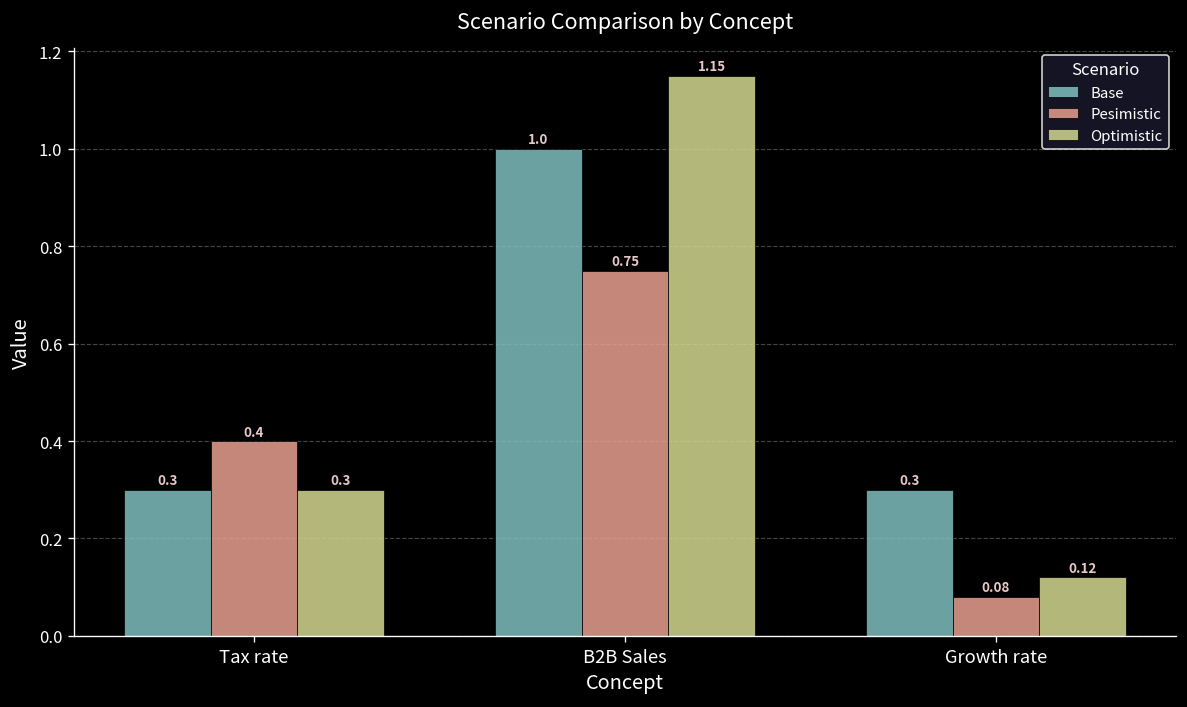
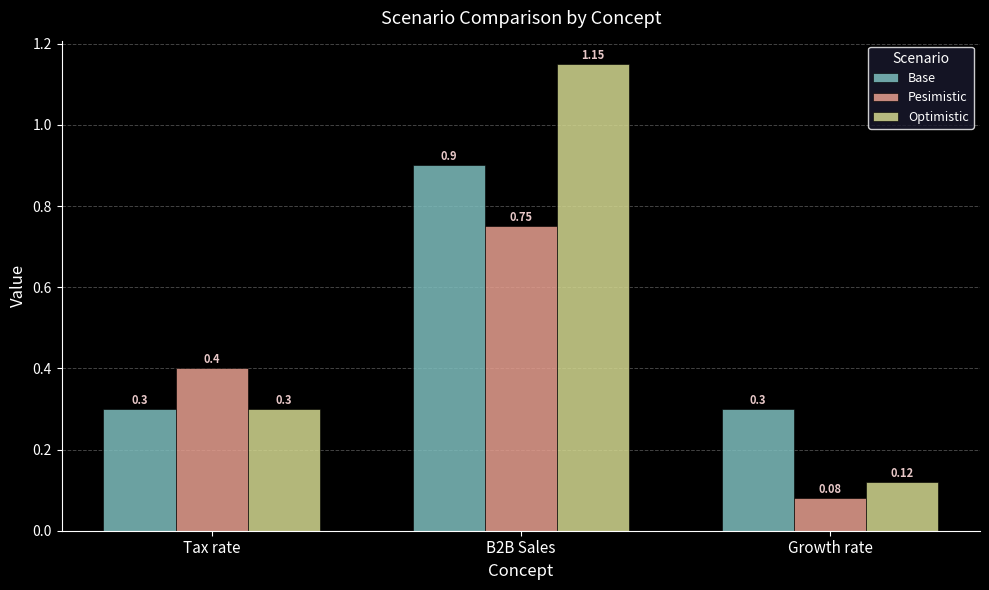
Base, B2B Sales: 1.0 -> 0.9
